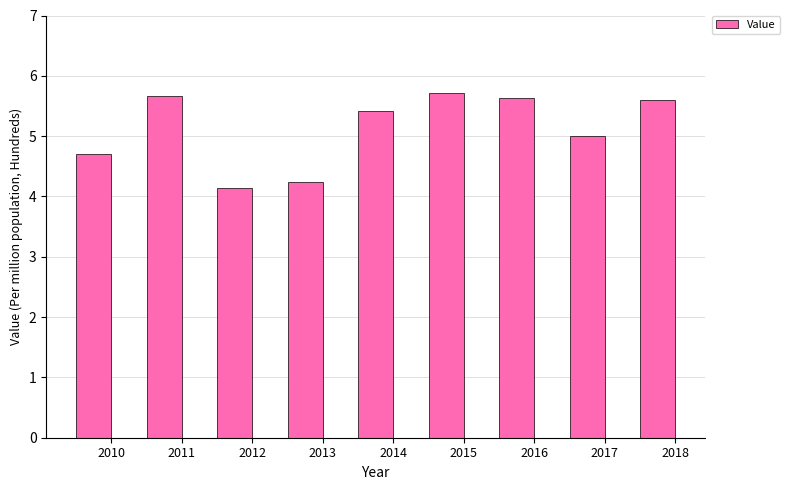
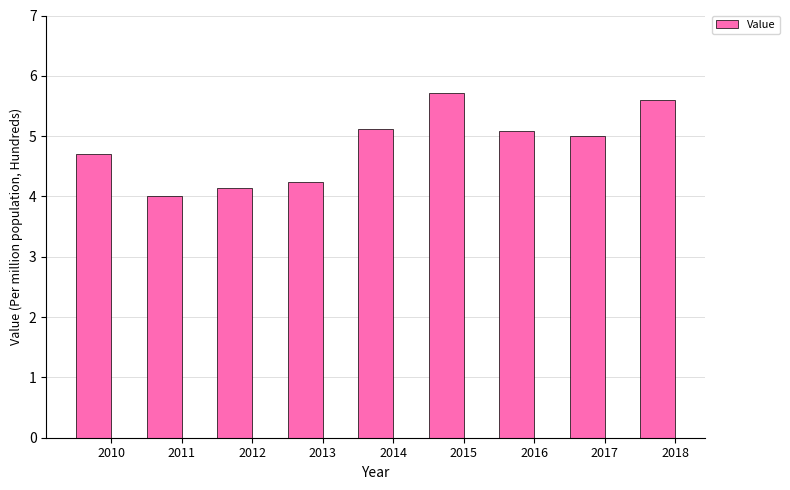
2011: 5.7 -> 4.0
2014: 5.4 -> 5.1
2016: 5.6 -> 5.1
